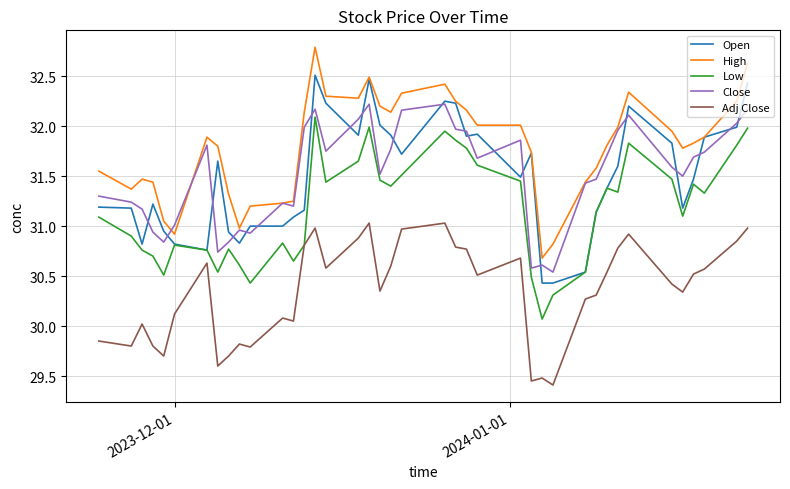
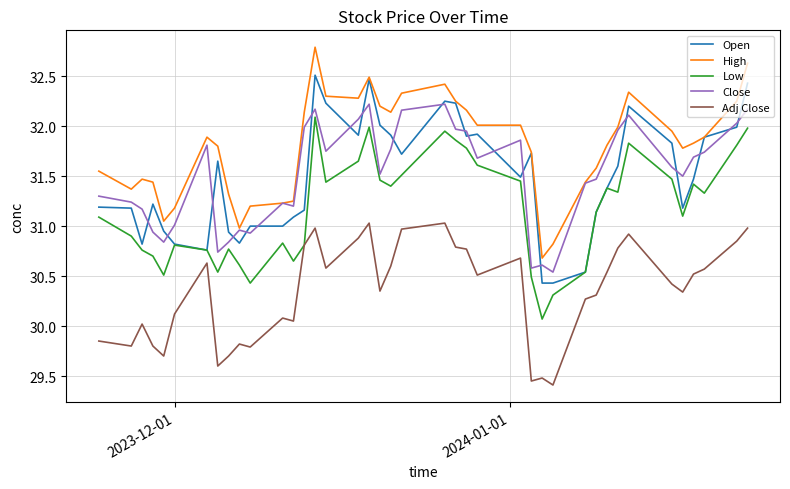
High, 2023-12-01: 30.9 -> 31.2
